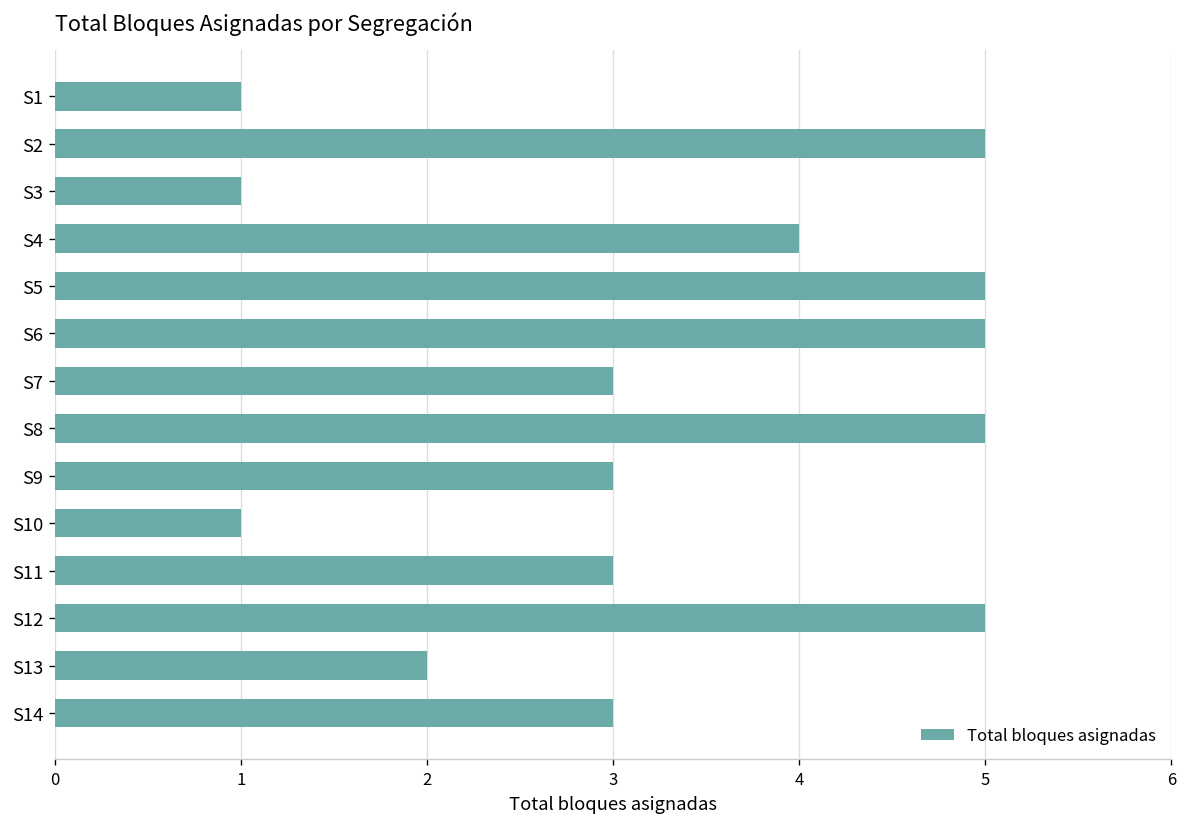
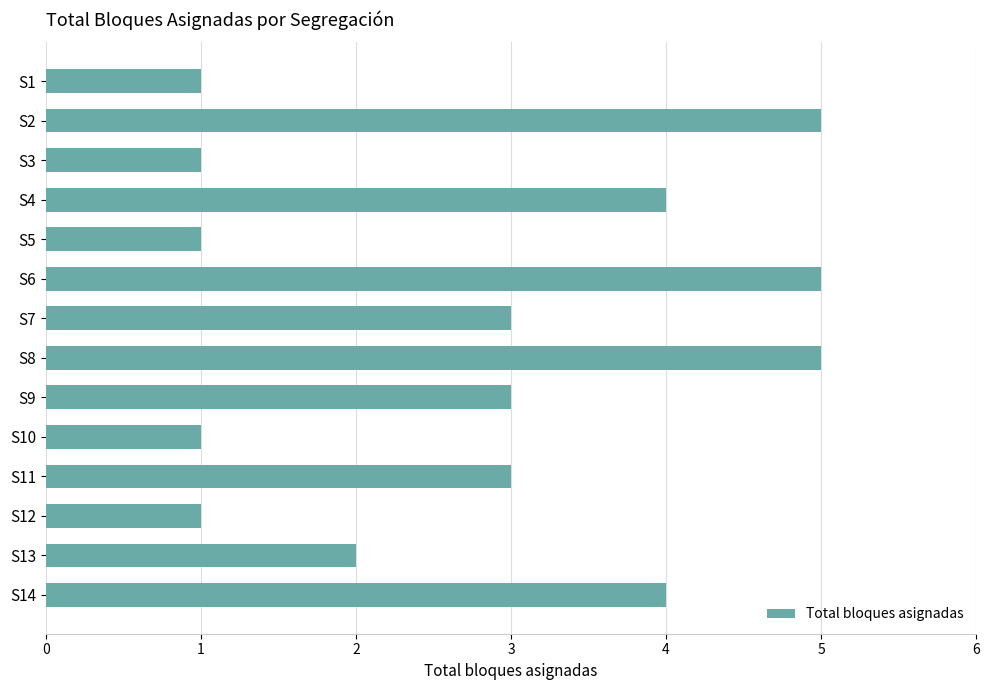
S5: 5 -> 1
S12: 5 -> 1
S14: 3 -> 4
